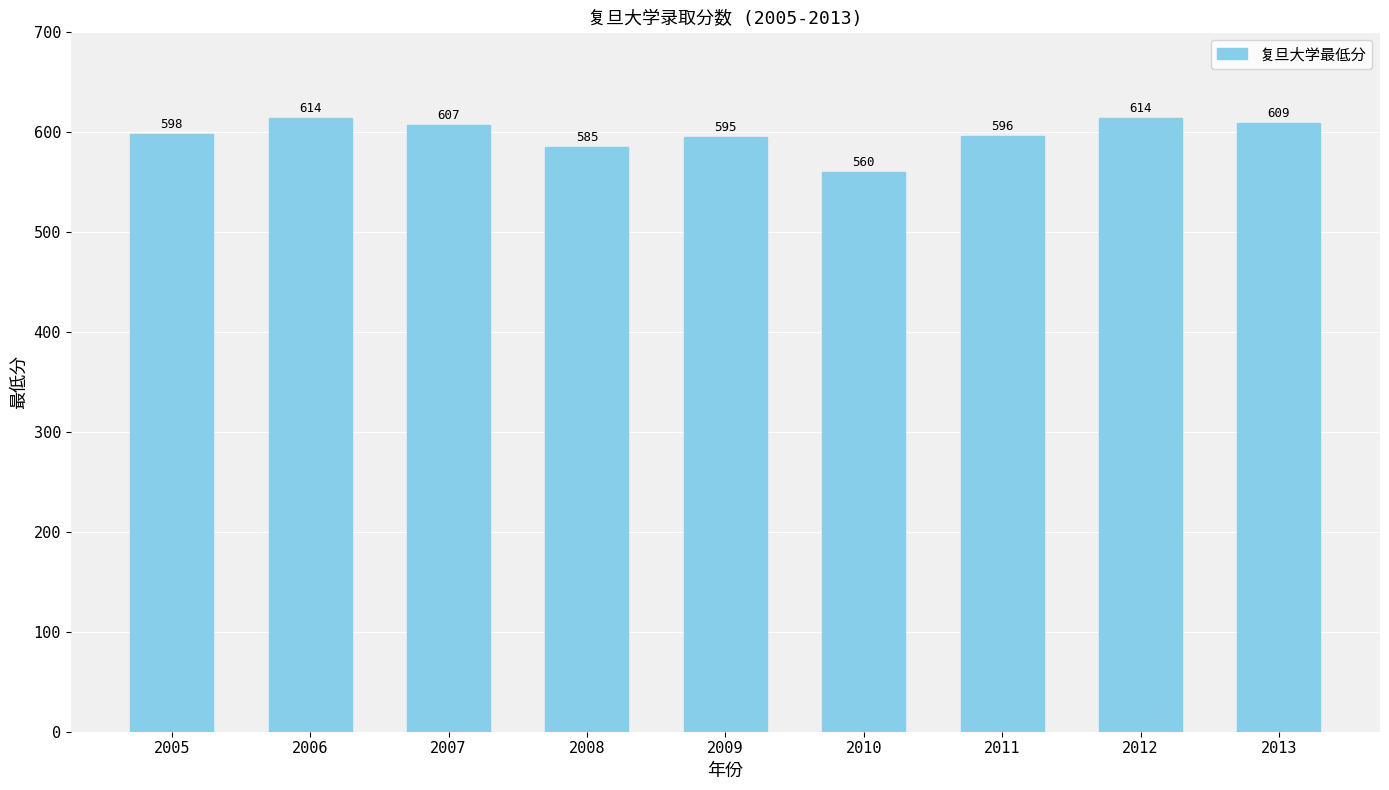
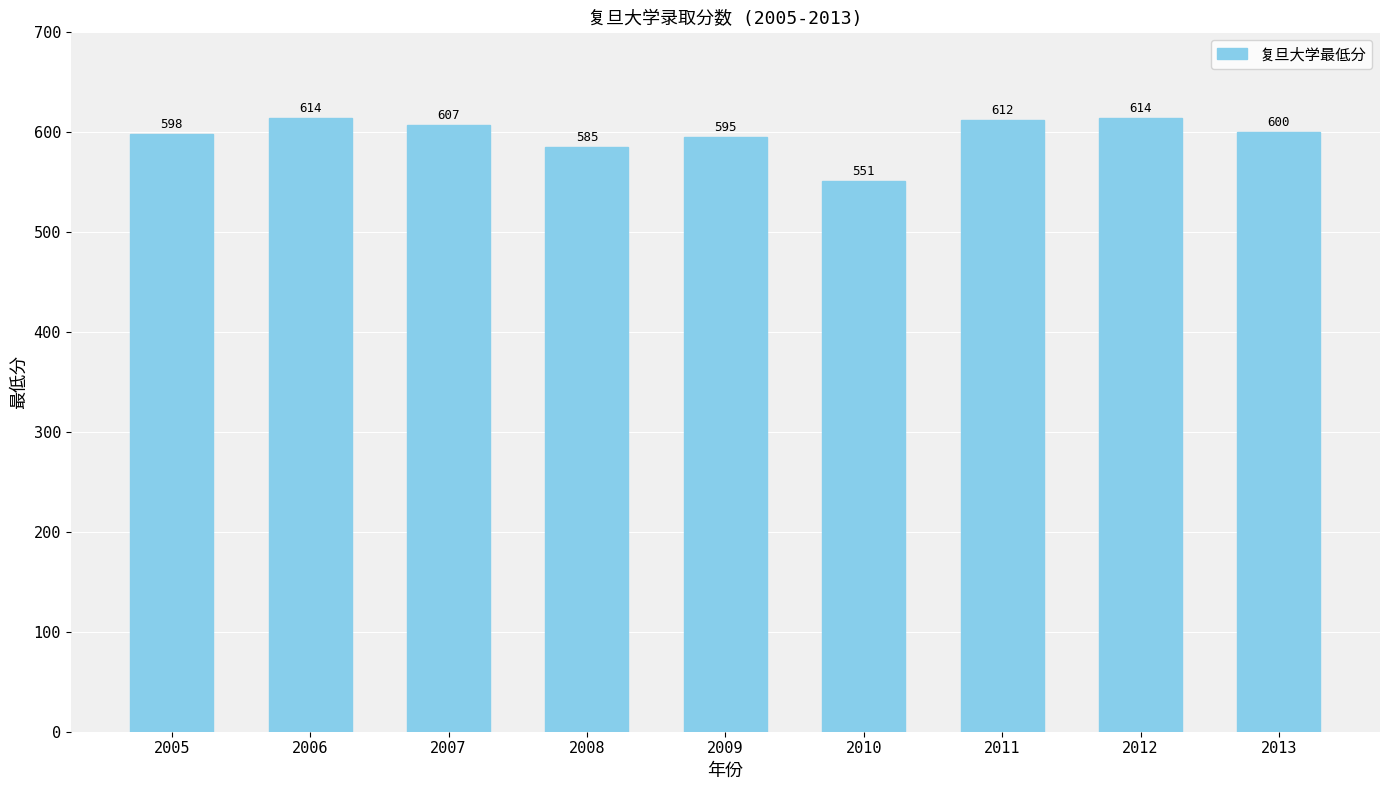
2010: 560 -> 551
2011: 596 -> 612
2013: 609 -> 600
